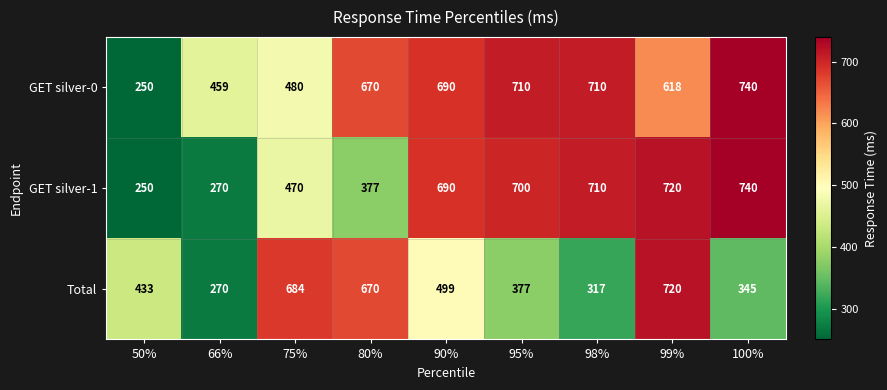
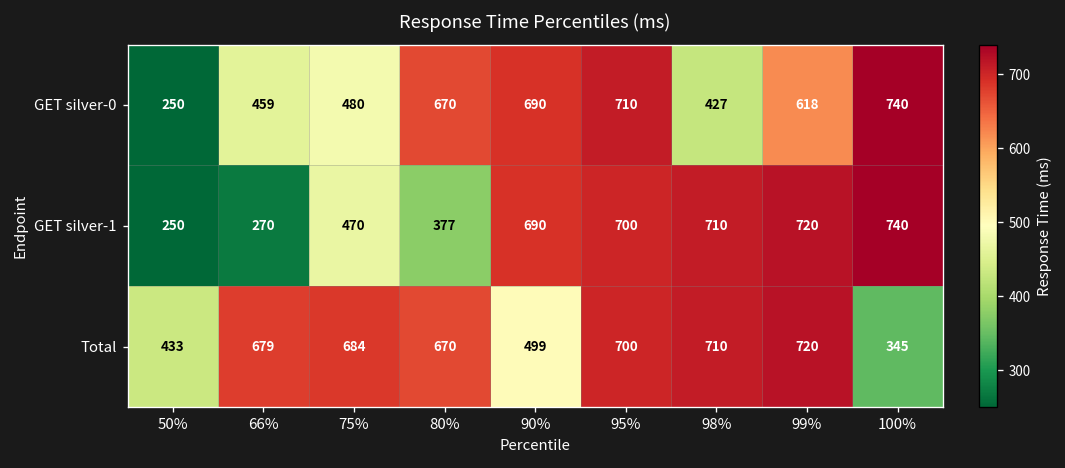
GET silver-0, 98%: 710 -> 427
Total, 66%: 270 -> 679
Total, 95%: 377 -> 700
Total, 98%: 317 -> 710
